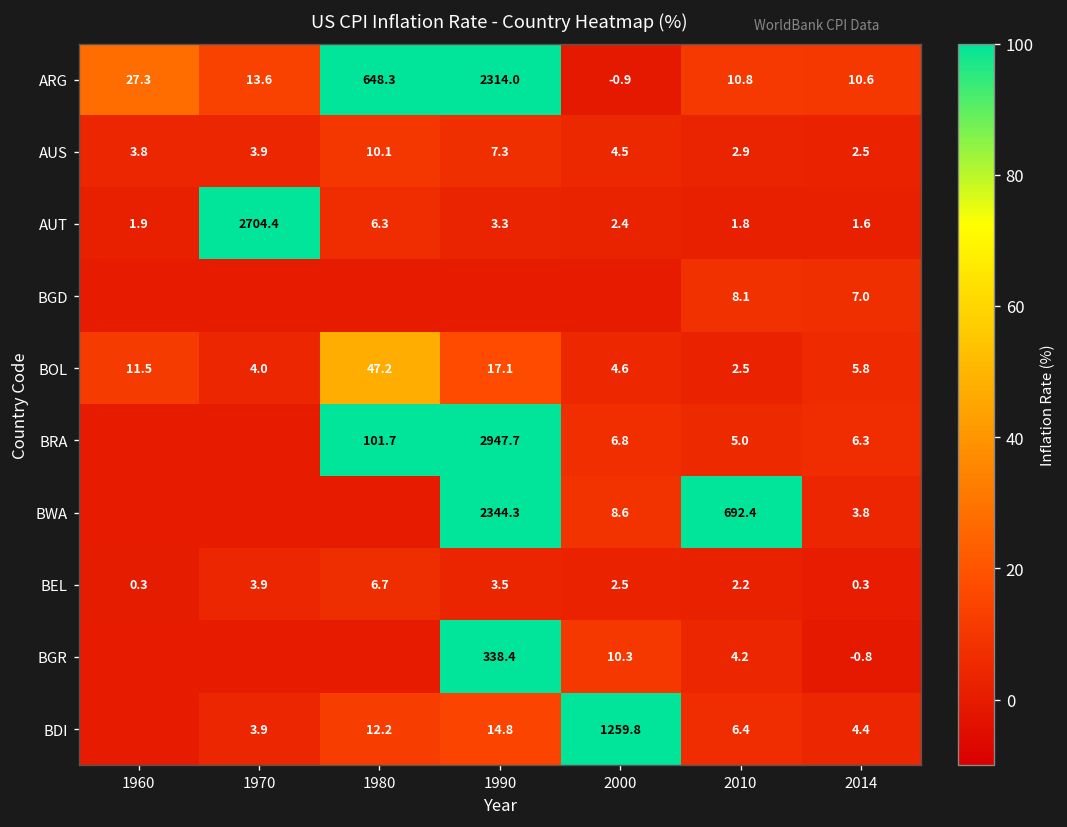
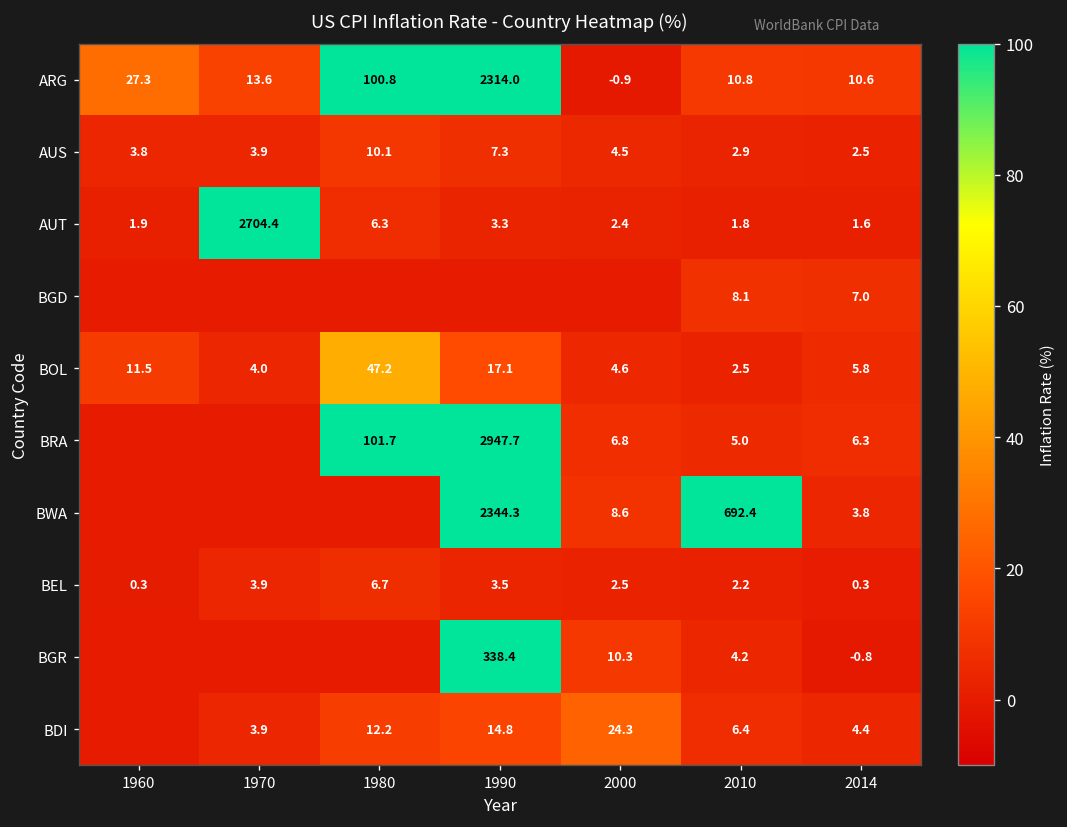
ARG, 1980: 648.3 -> 100.8
BDI, 2000: 1259.8 -> 24.3
